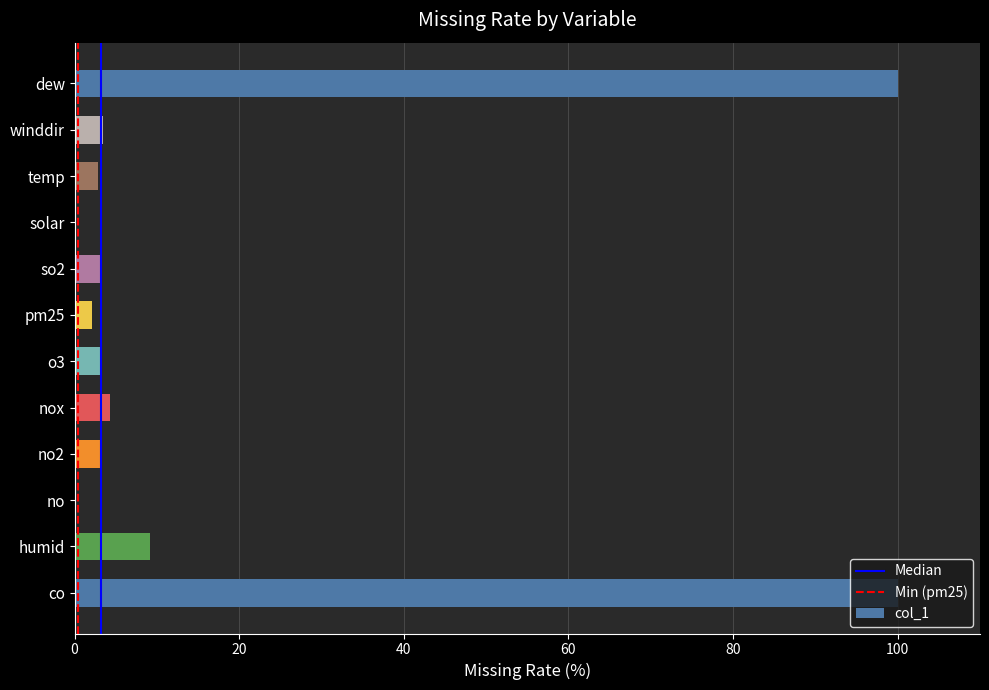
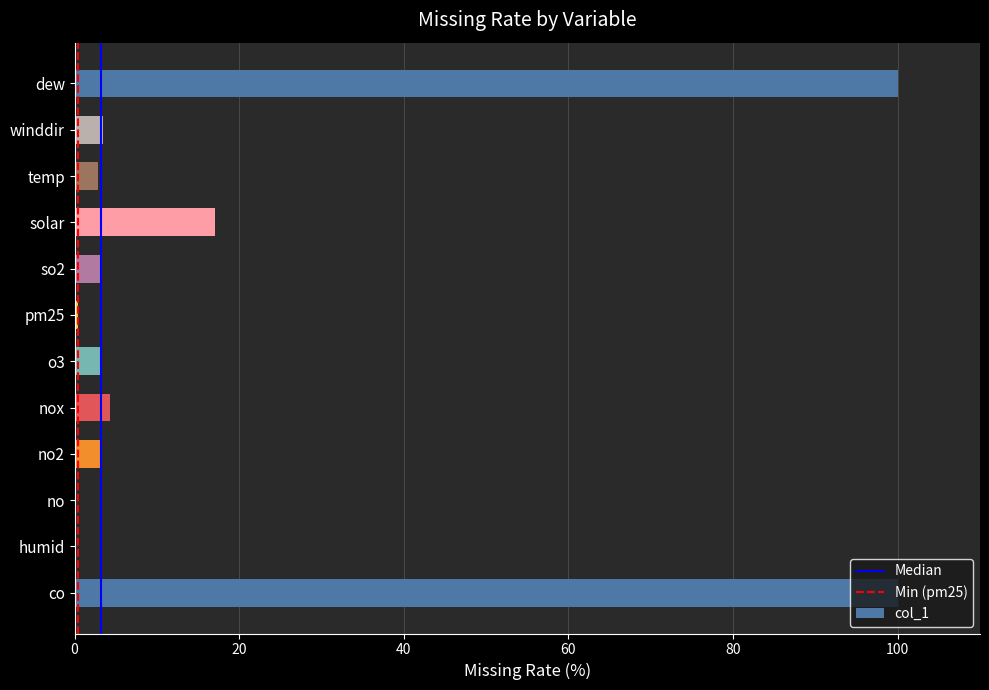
solar: 0 -> 17
pm25: 2 -> 0
humid: 9 -> 0
